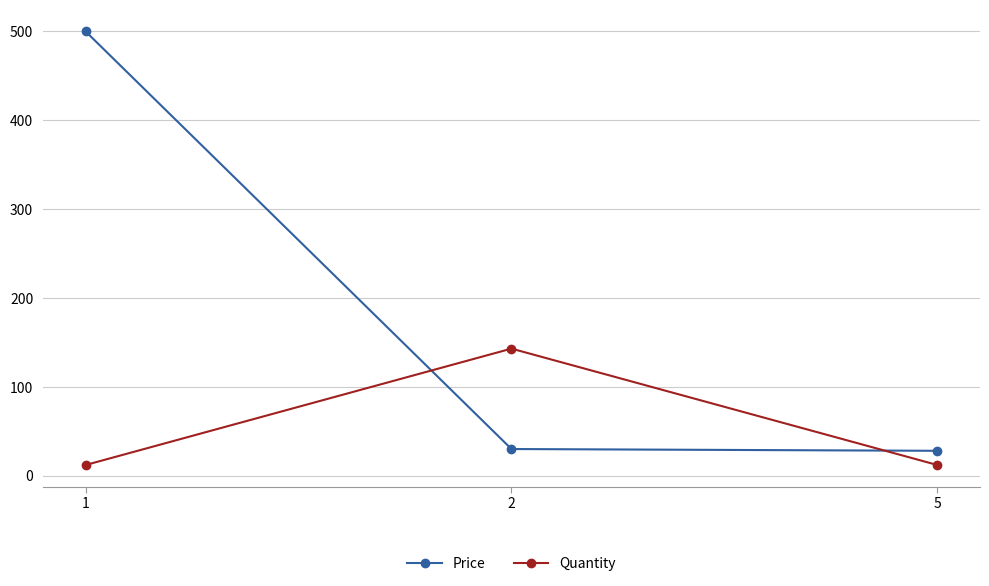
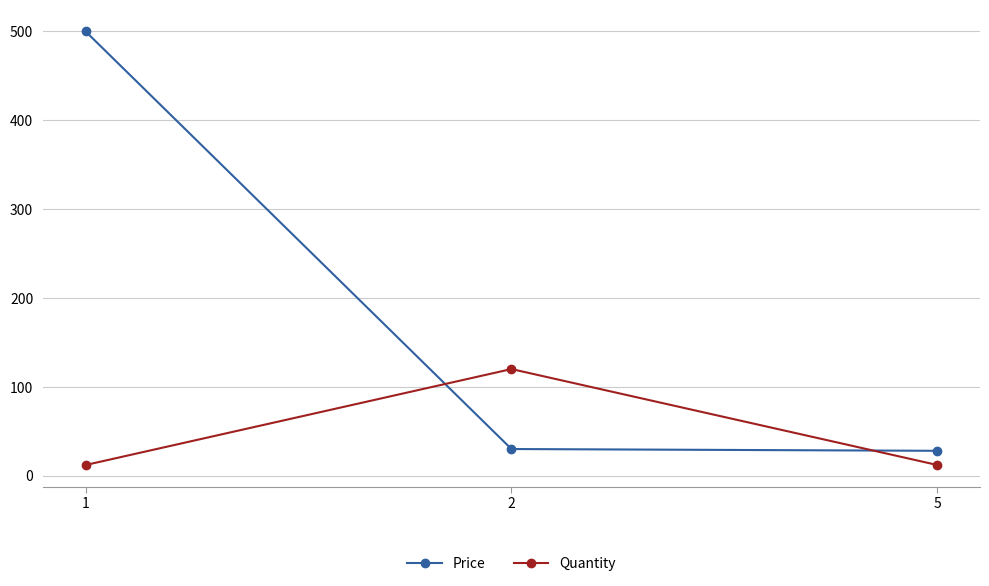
Quantity, 2: 140 -> 120
